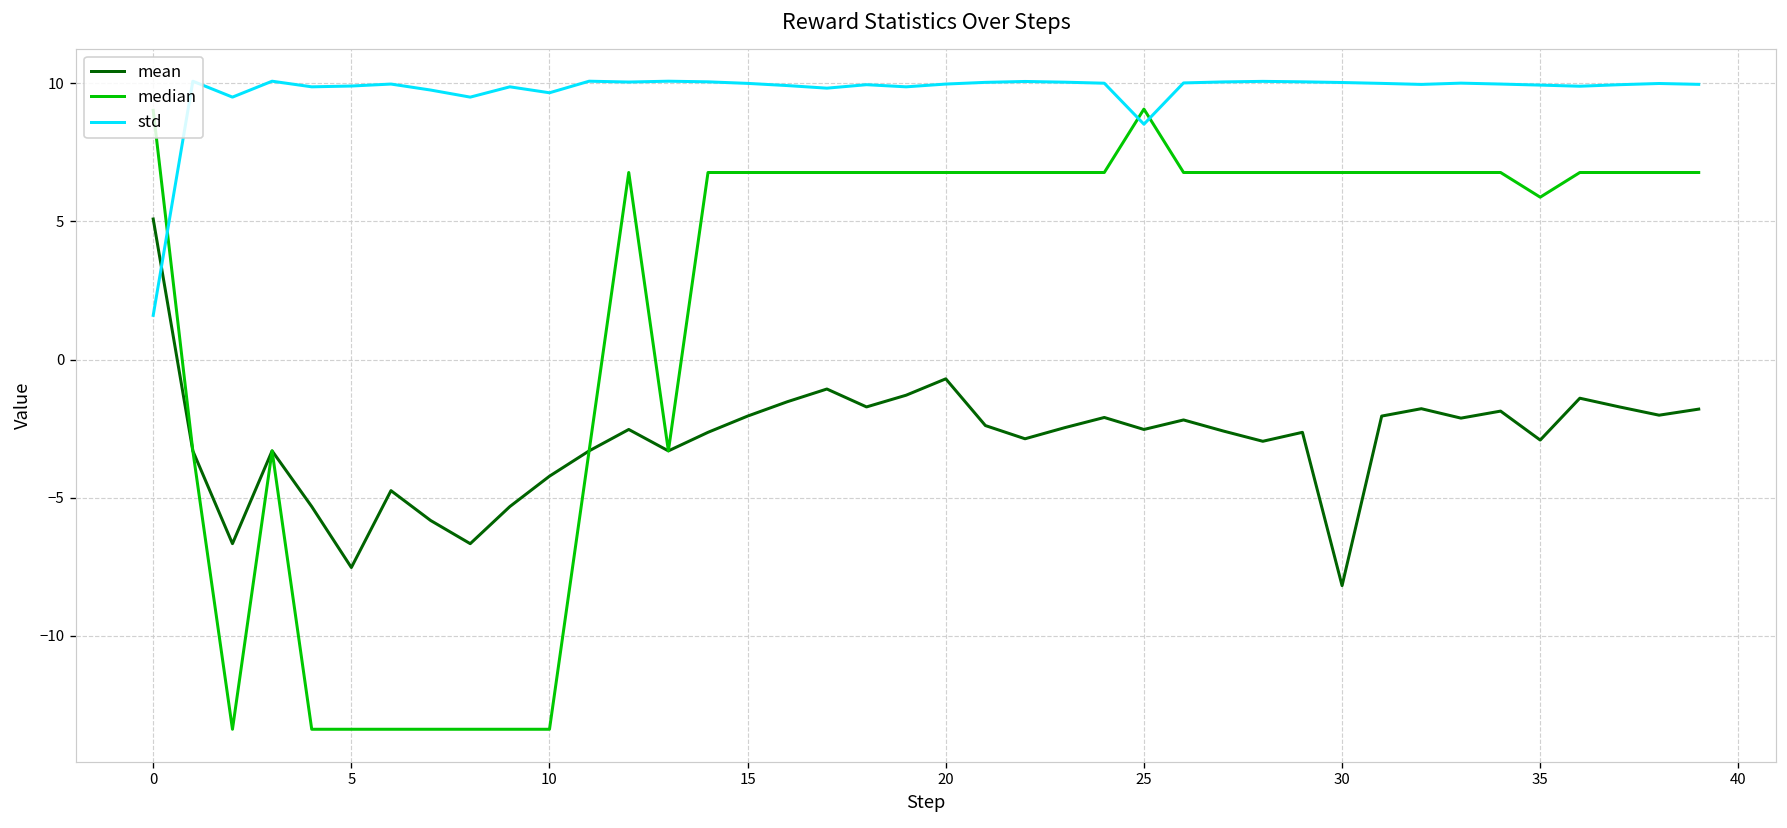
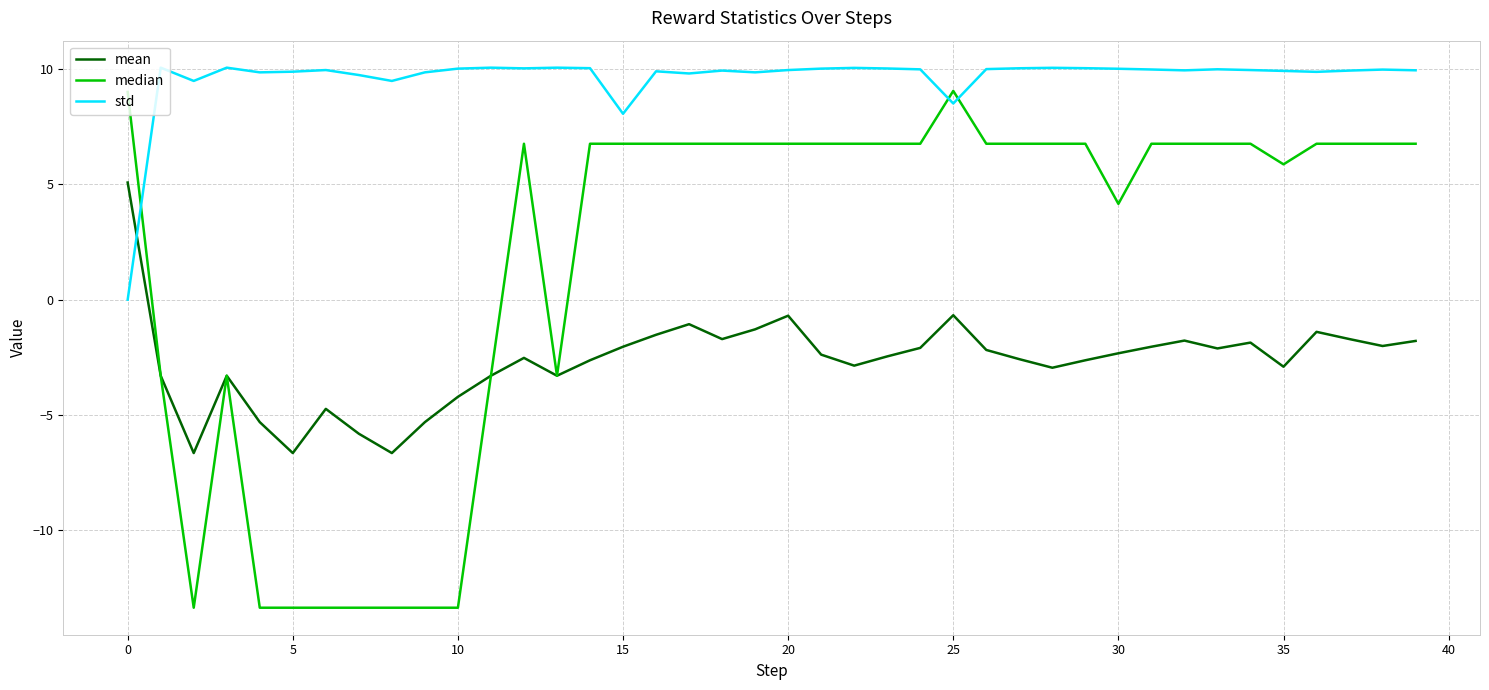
std, 0: 1.6 -> 0.0
mean, 5: -7.5 -> -6.7
std, 10: 9.7 -> 10.0
std, 15: 10.0 -> 8.1
mean, 25: -2.5 -> -0.7
mean, 30: -8.2 -> -2.3
median, 30: 6.8 -> 4.2
